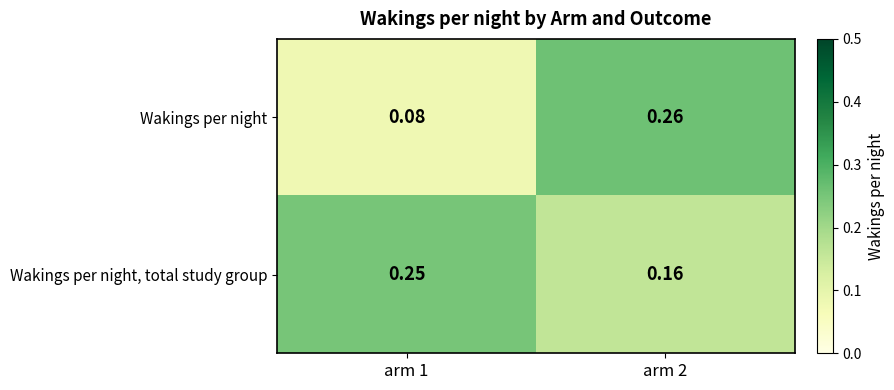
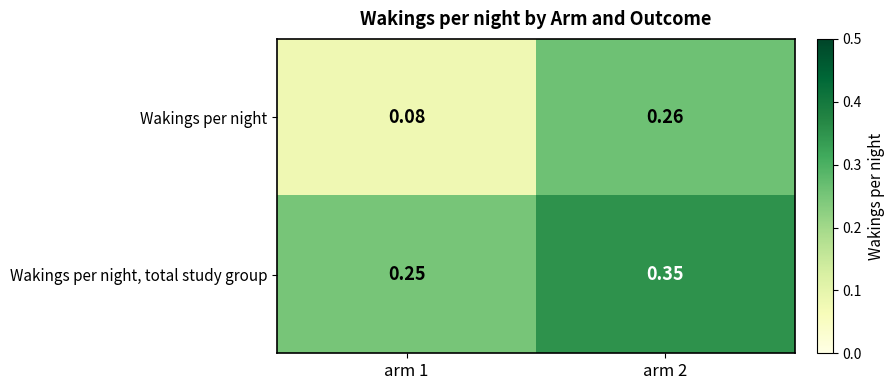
Wakings per night, total study group, arm 2: 0.16 -> 0.35
